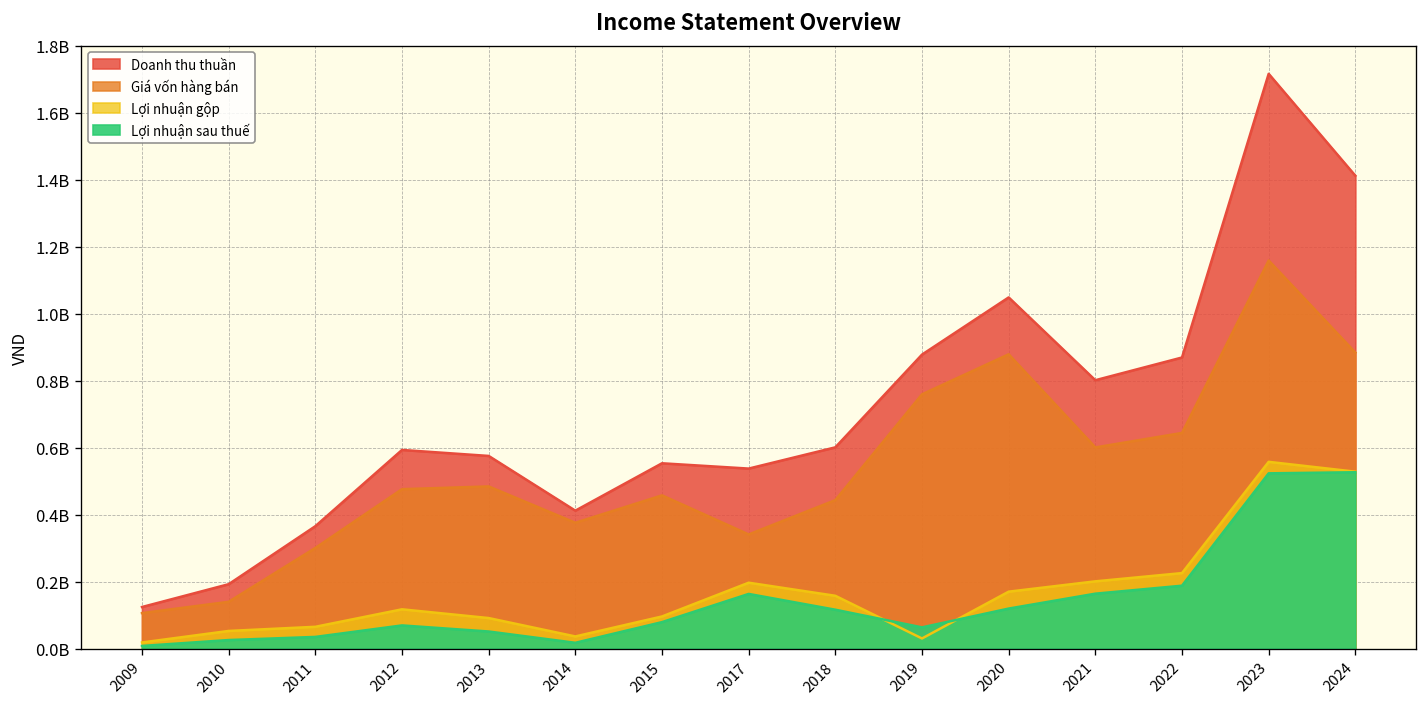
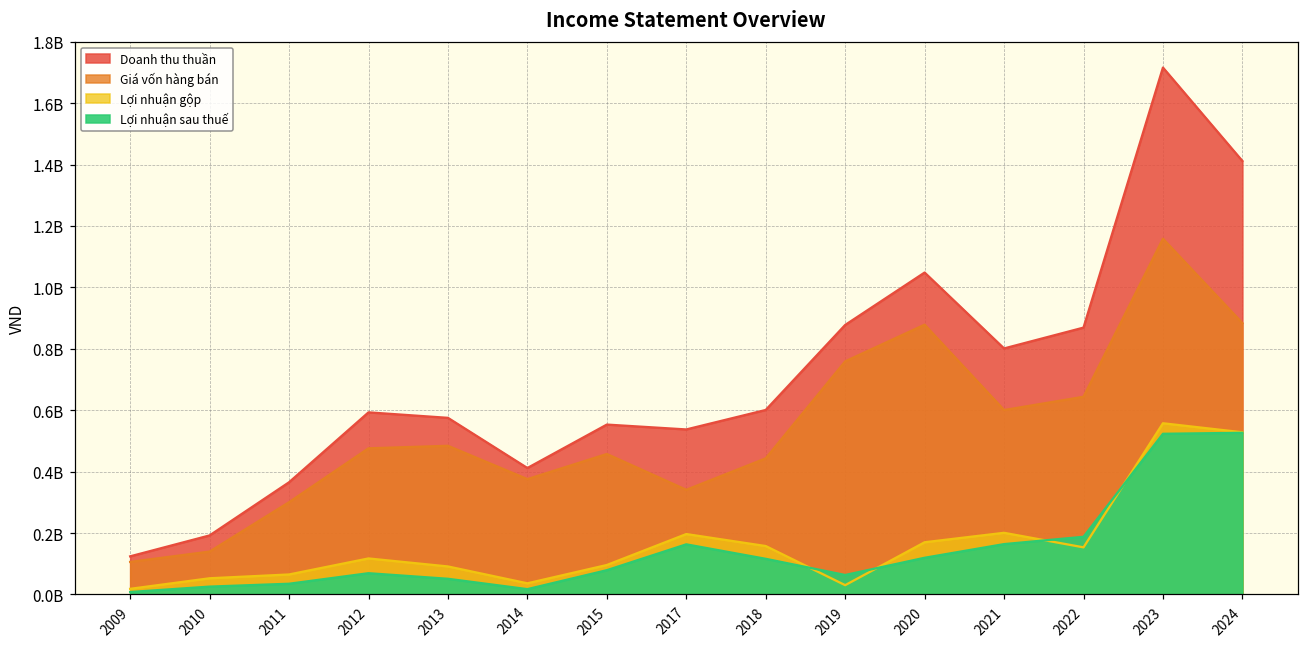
Lợi nhuận gộp, 2022: 230000000 -> 150000000
